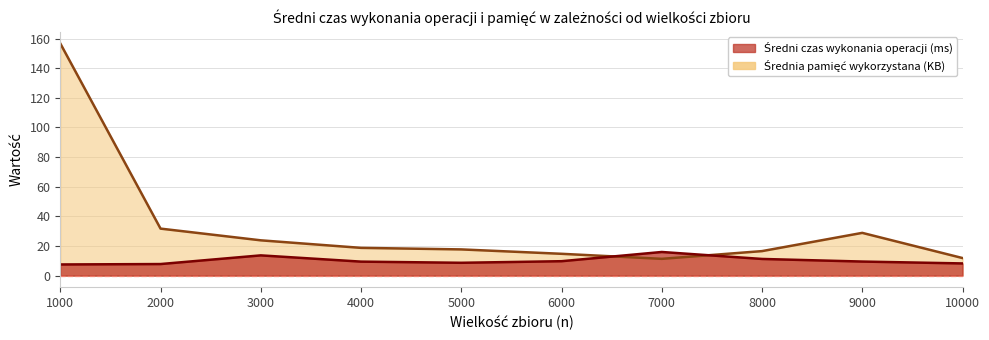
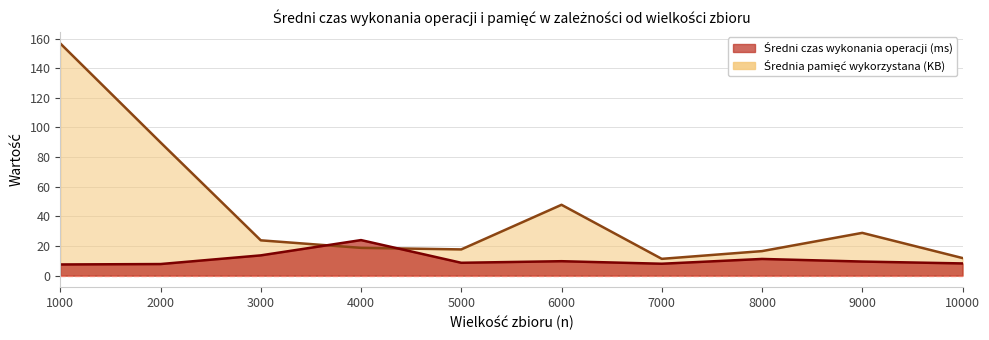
Średnia pamięć wykorzystana (KB), 2000: 32 -> 90
Średni czas wykonania operacji (ms), 4000: 9 -> 24
Średnia pamięć wykorzystana (KB), 6000: 15 -> 48
Średni czas wykonania operacji (ms), 7000: 16 -> 8
